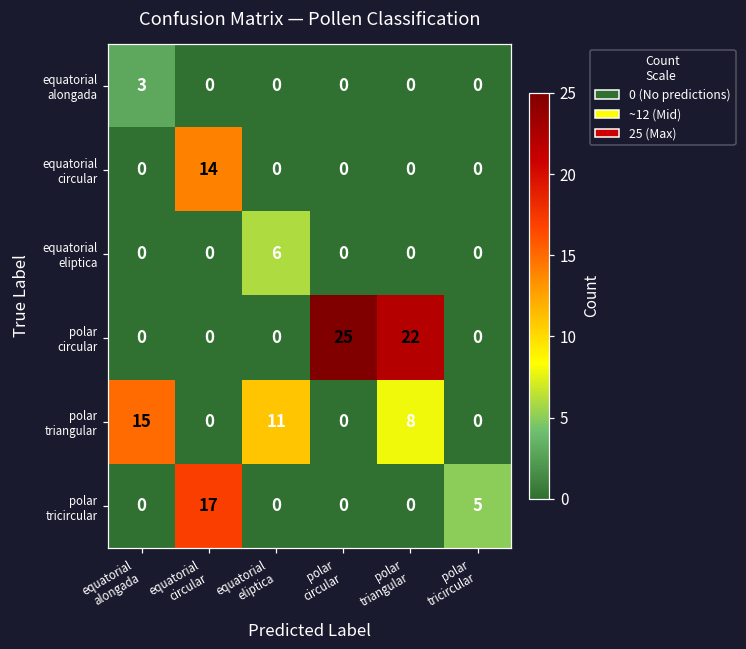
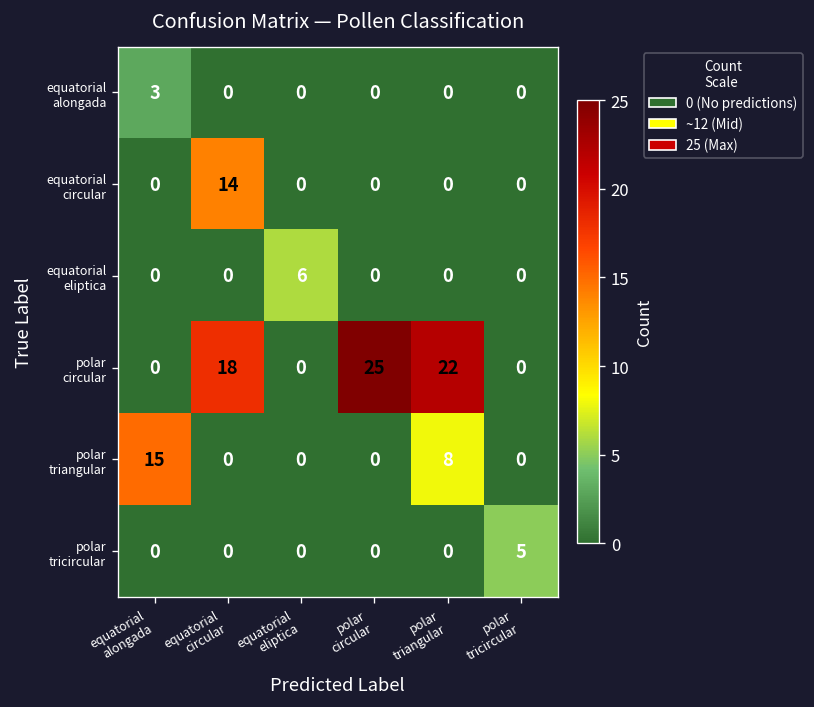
polar circular, equatorial circular: 0 -> 18
polar triangular, equatorial eliptica: 11 -> 0
polar tricircular, equatorial circular: 17 -> 0
